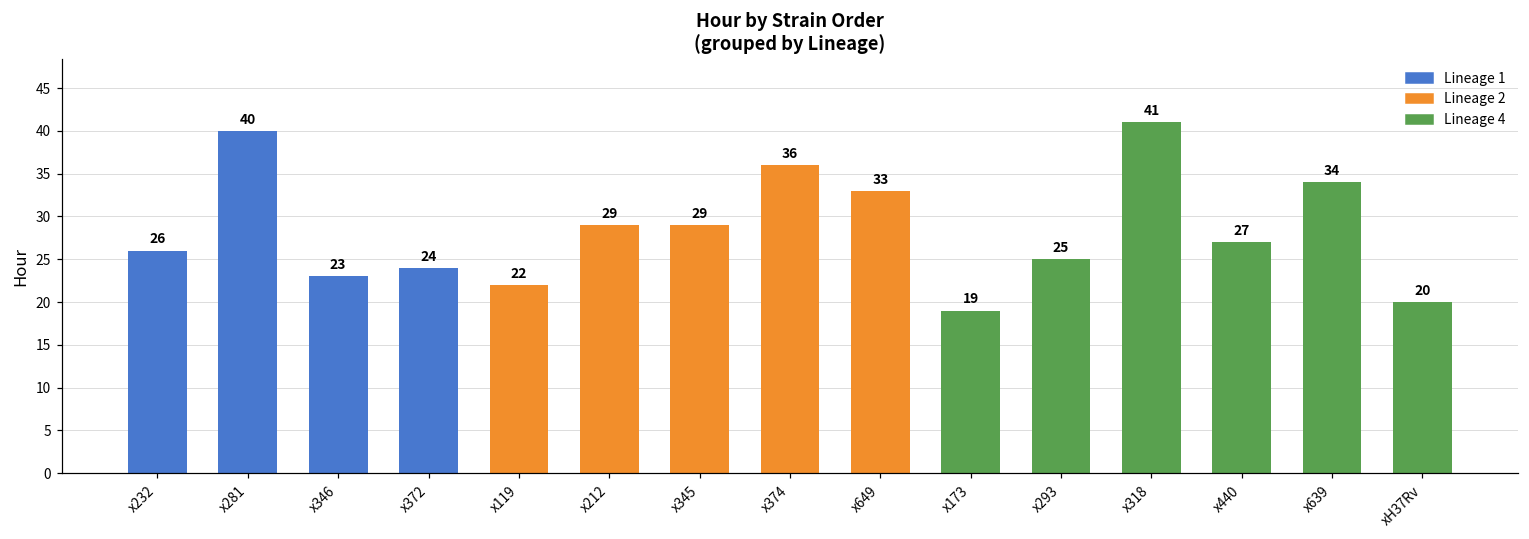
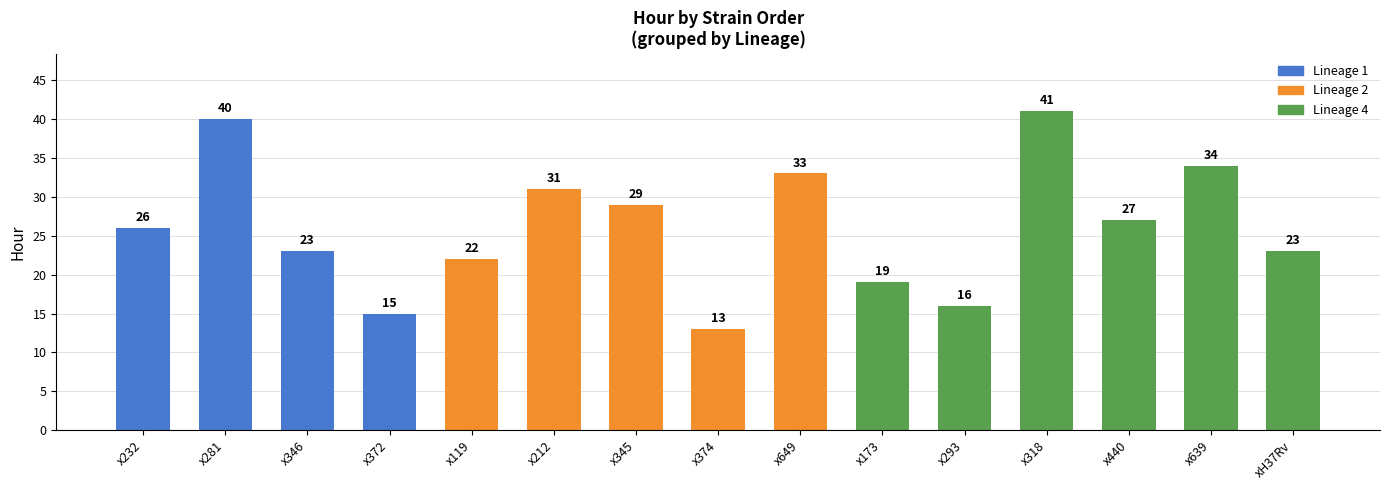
x372: 24 -> 15
x212: 29 -> 31
x374: 36 -> 13
x293: 25 -> 16
xH37Rv: 20 -> 23
